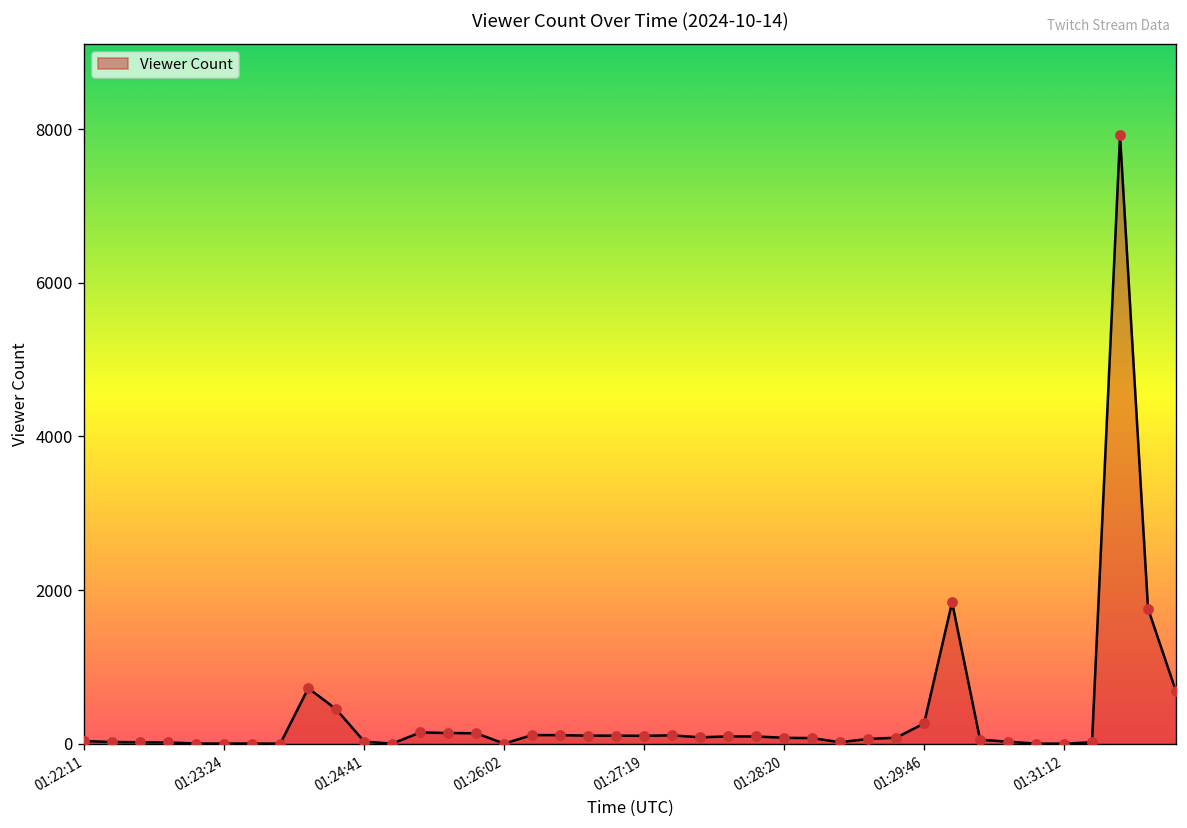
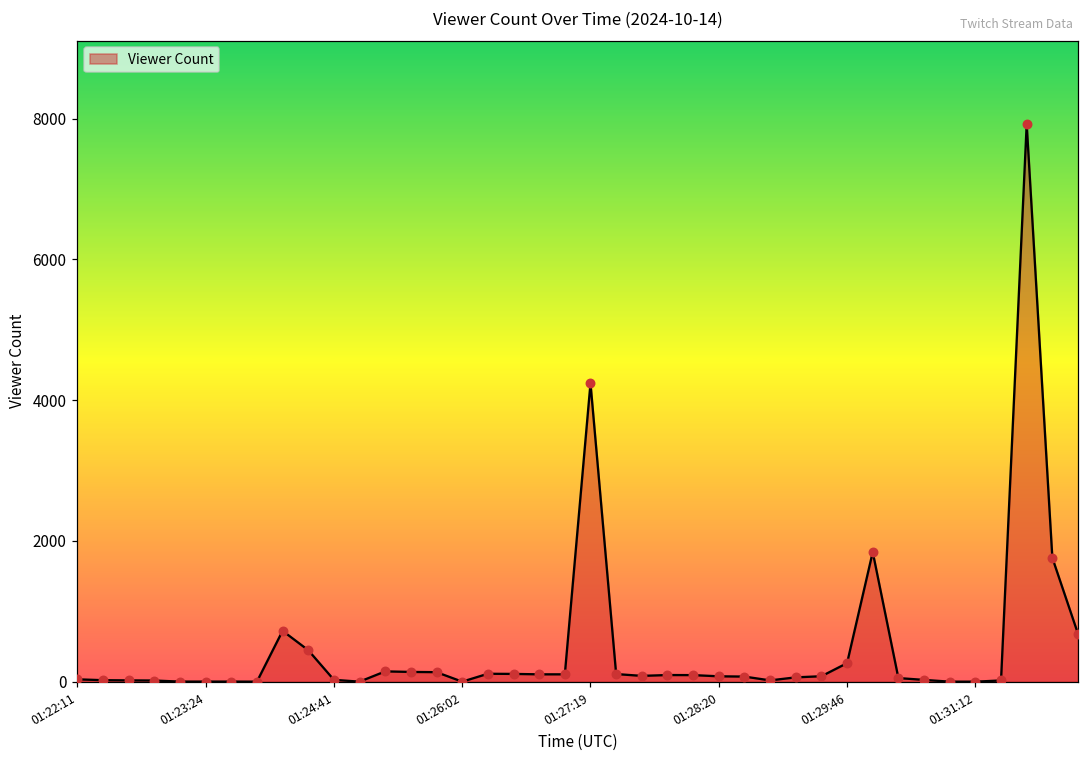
01:27:19: 100 -> 4200
